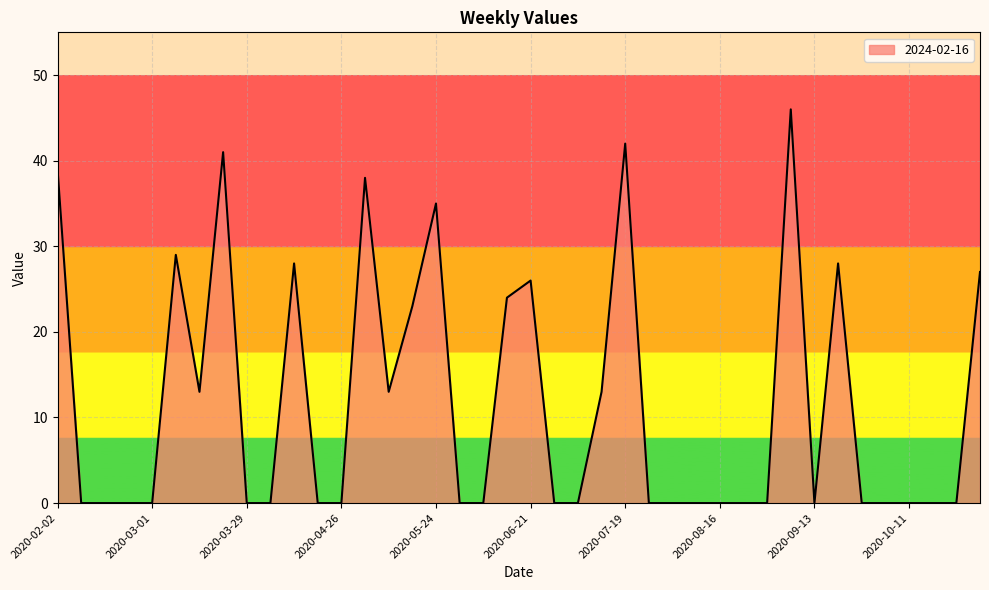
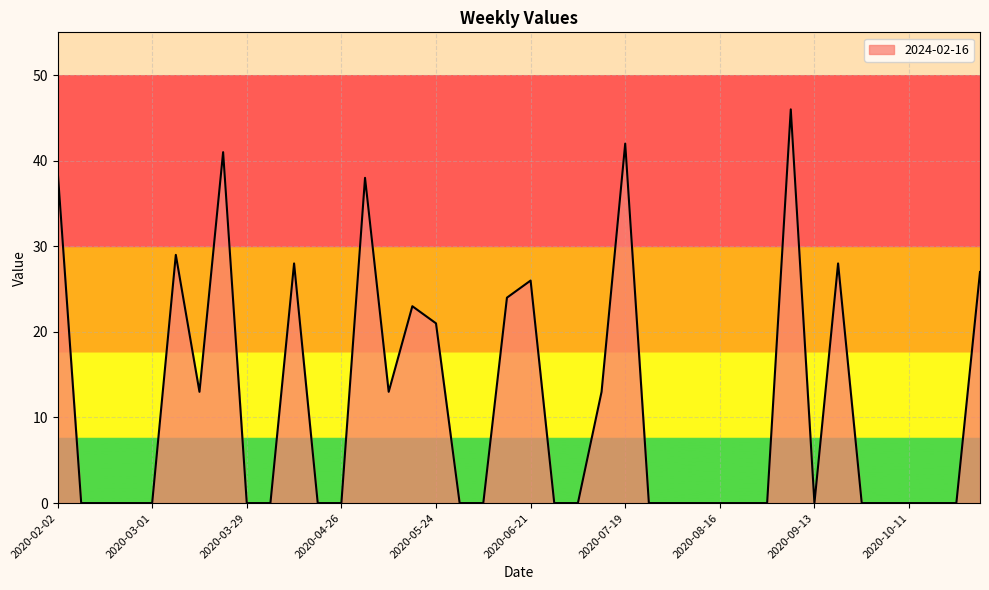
2020-05-24: 35 -> 21
